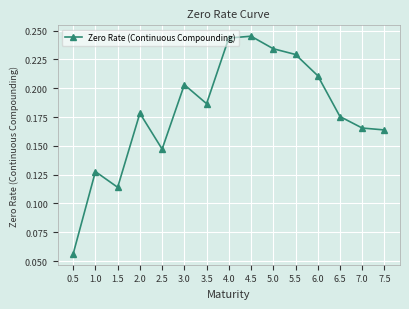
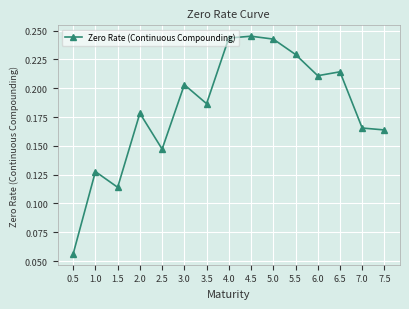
5.0: 0.234 -> 0.243
6.5: 0.175 -> 0.214
